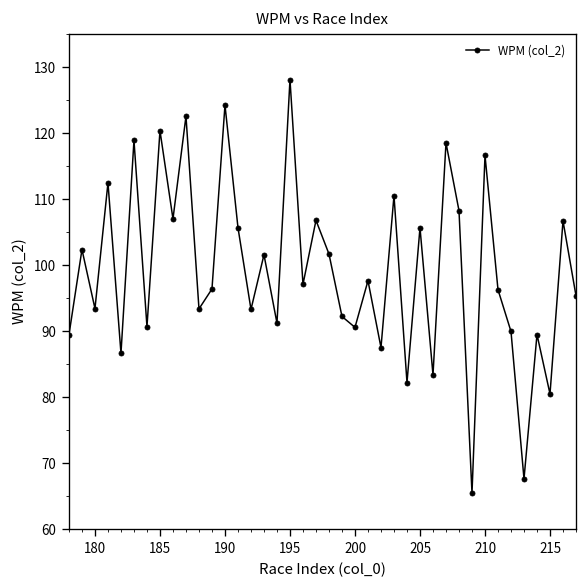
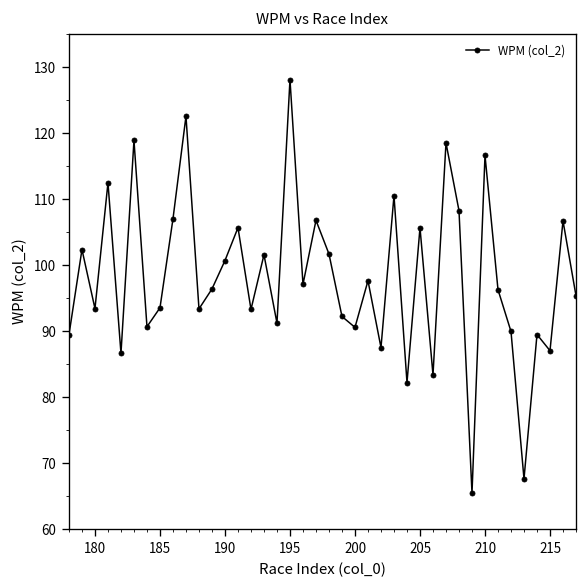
185: 120 -> 94
190: 124 -> 101
215: 80 -> 87
